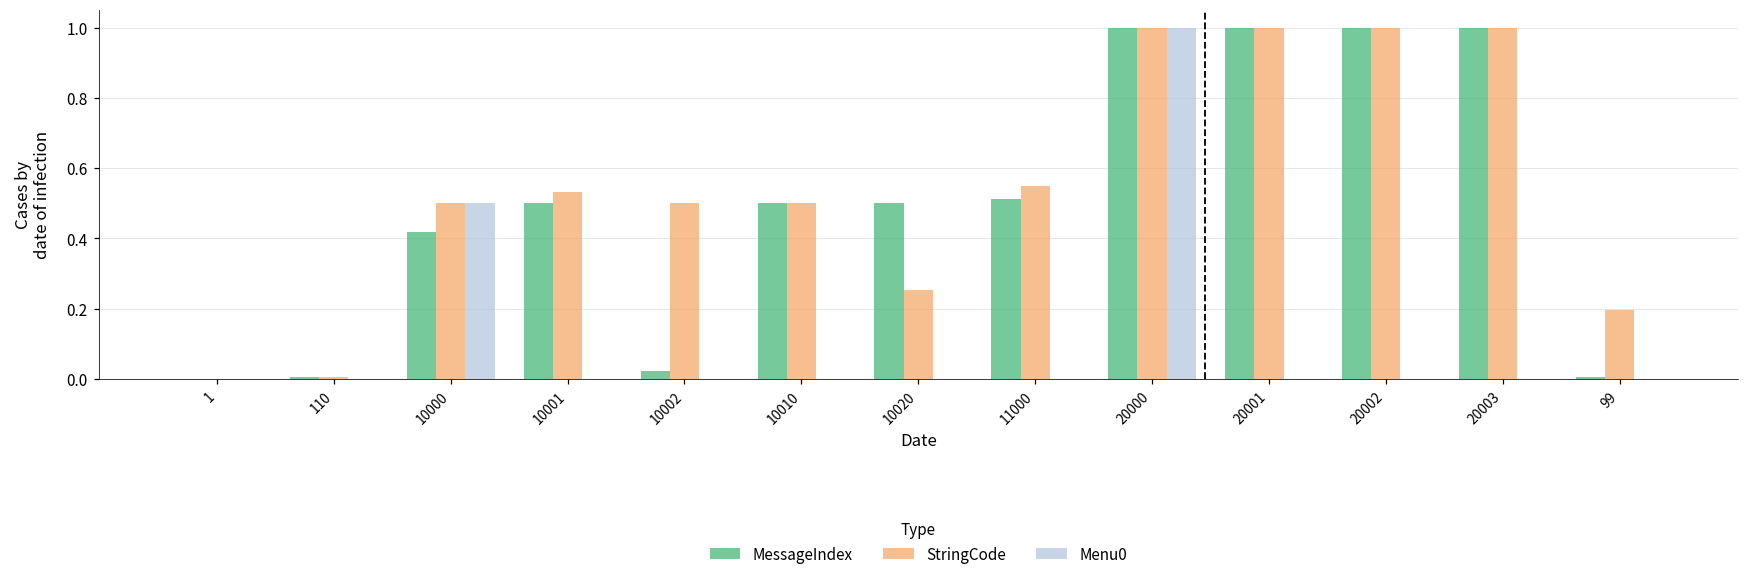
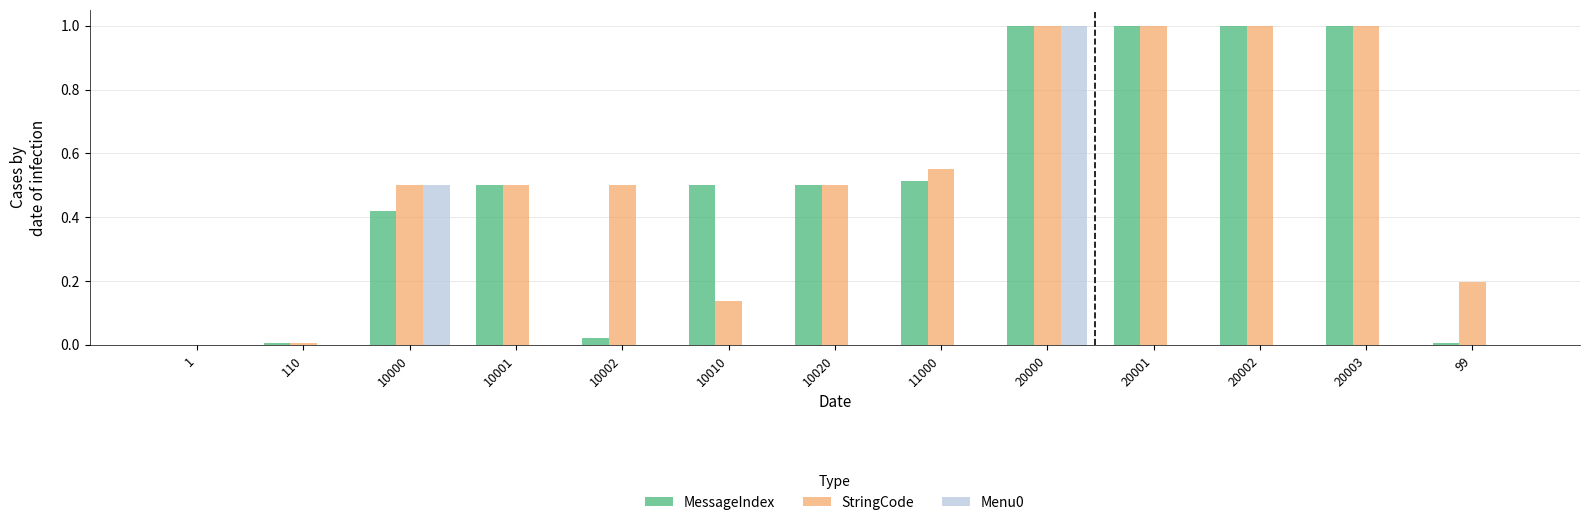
StringCode, 10001: 0.53 -> 0.50
StringCode, 10010: 0.50 -> 0.14
StringCode, 10020: 0.25 -> 0.50
